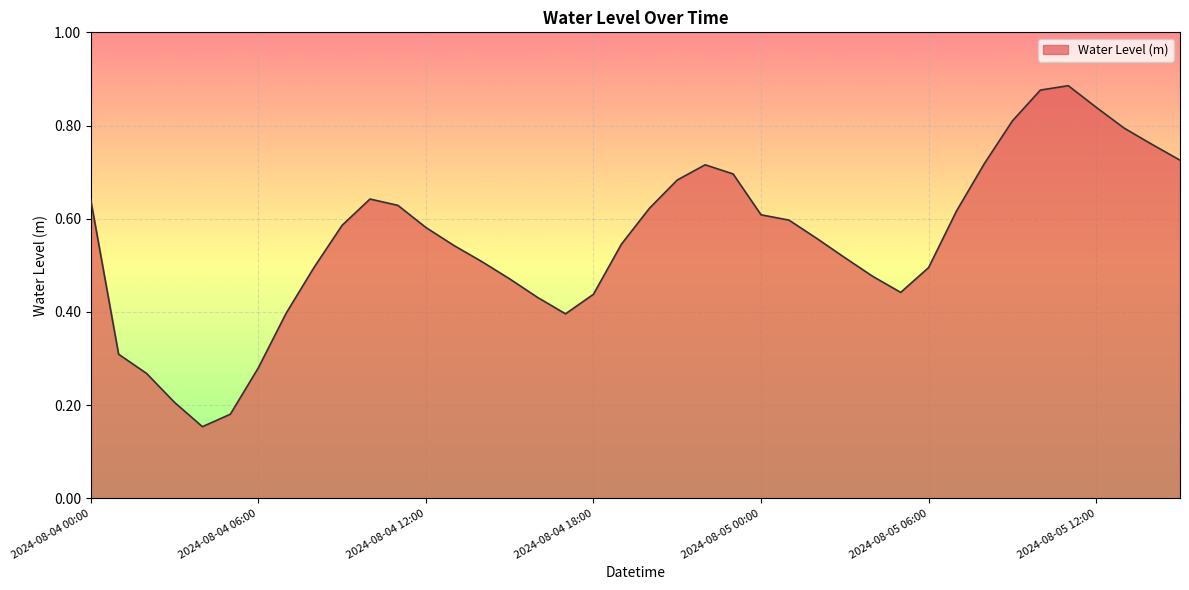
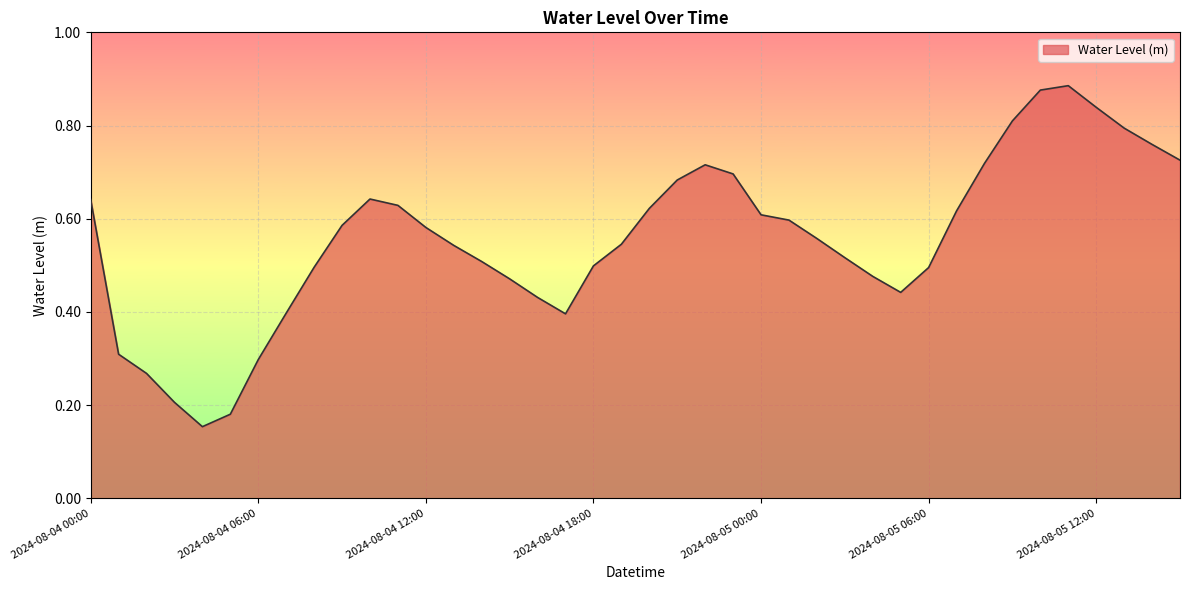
2024-08-04 06:00: 0.28 -> 0.30
2024-08-04 18:00: 0.44 -> 0.50
